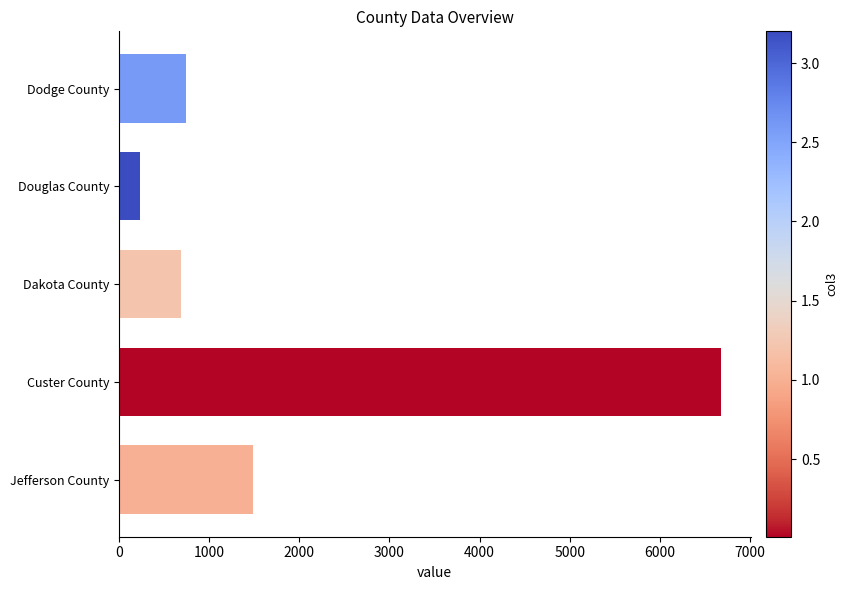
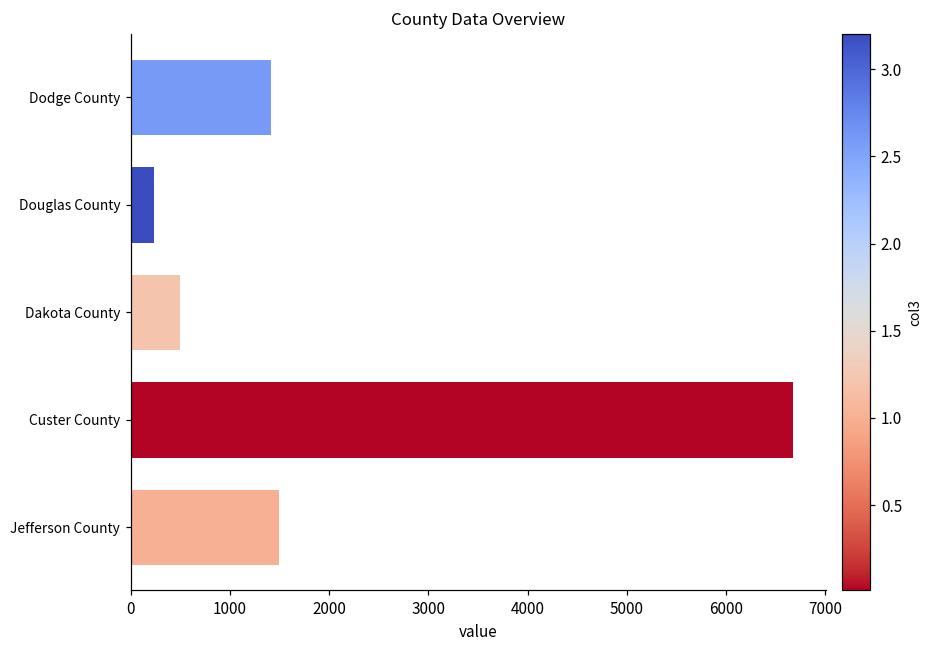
Dodge County: 700 -> 1400
Dakota County: 700 -> 500
